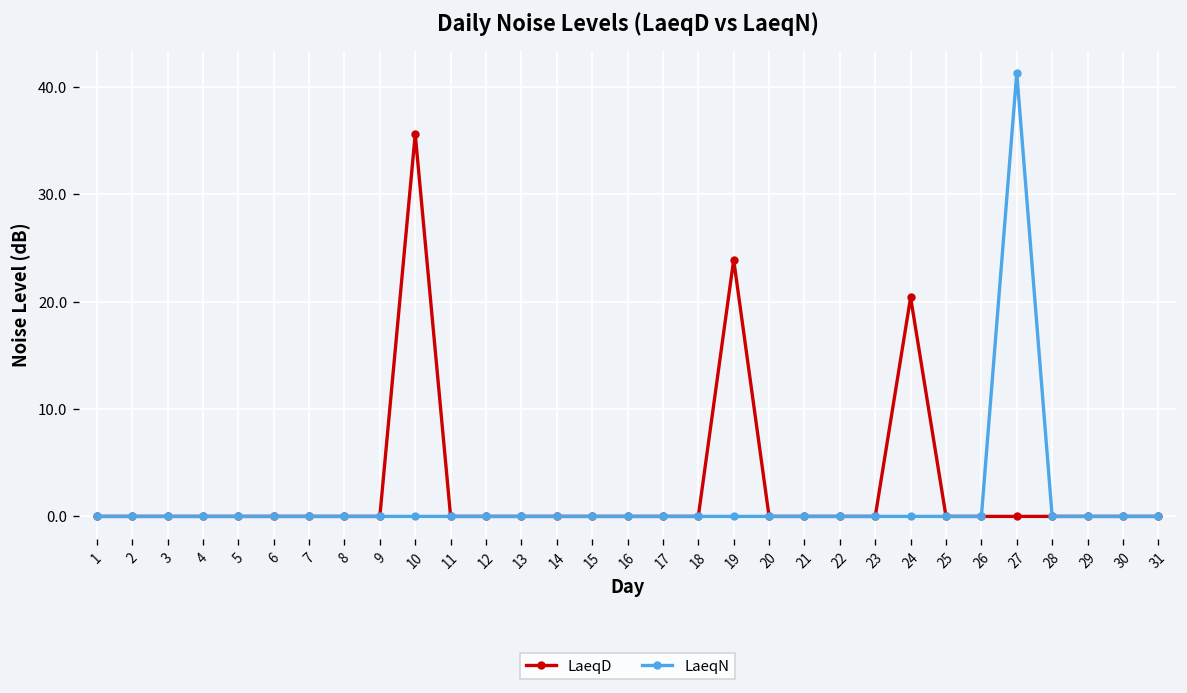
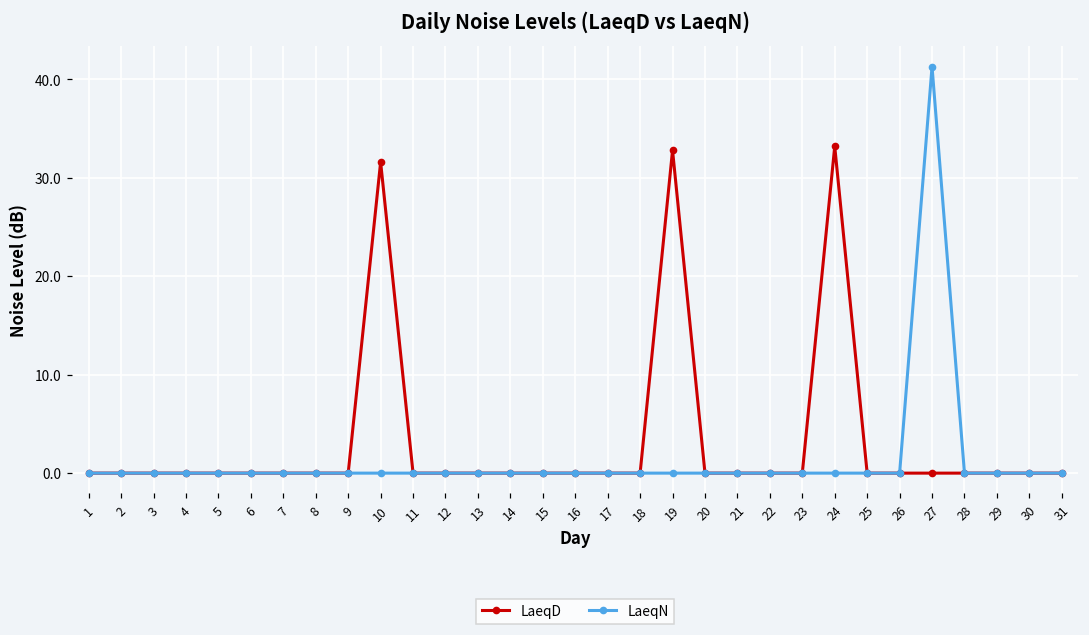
LaeqD, 10: 36 -> 32
LaeqD, 19: 24 -> 33
LaeqD, 24: 20 -> 33
